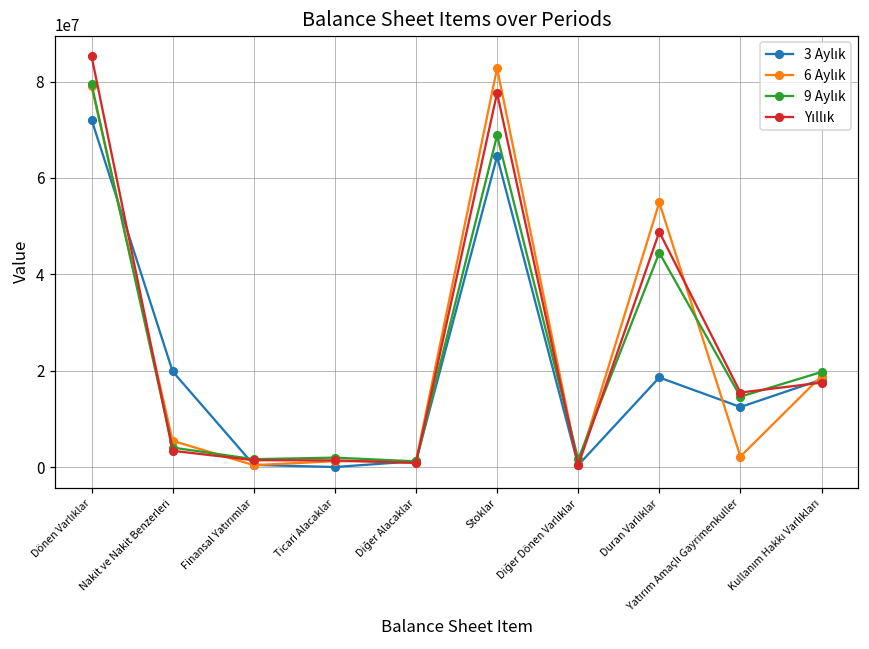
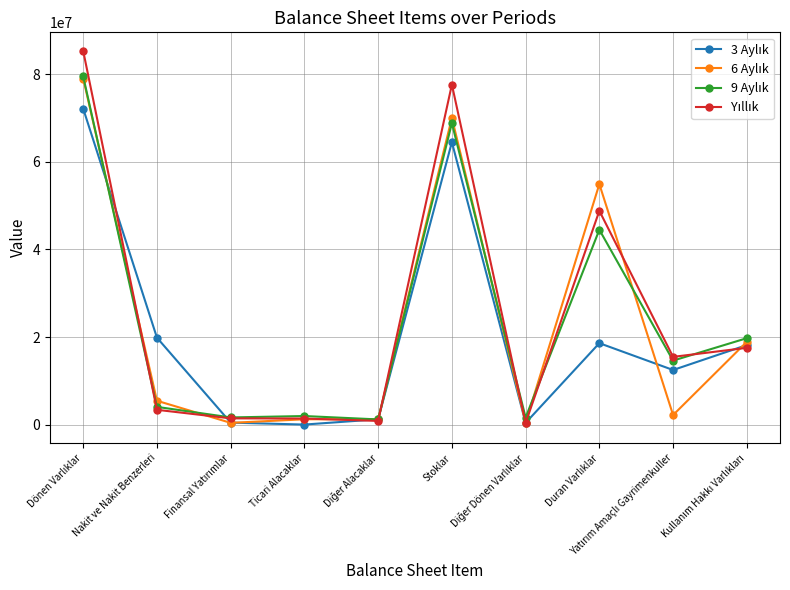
6 Aylık, Stoklar: 83000000 -> 70000000
